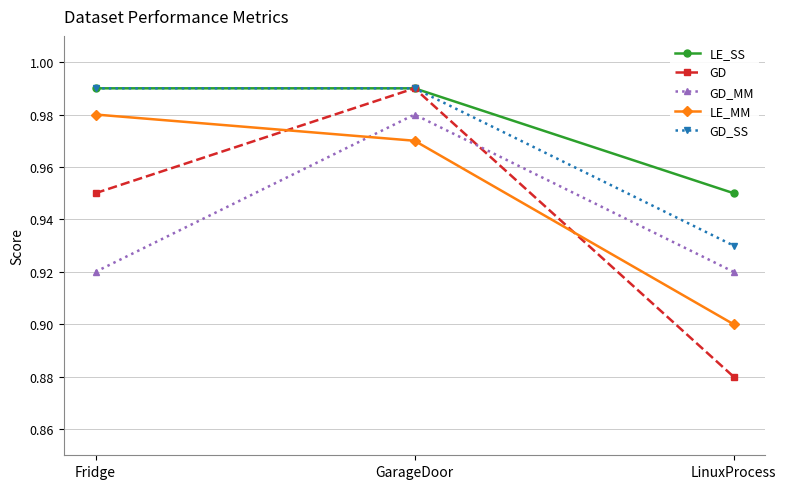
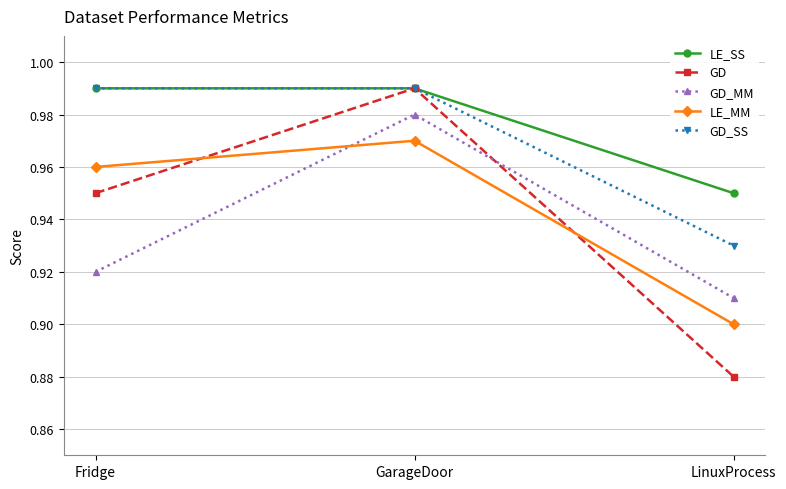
LE_MM, Fridge: 0.98 -> 0.96
GD_MM, LinuxProcess: 0.92 -> 0.91
